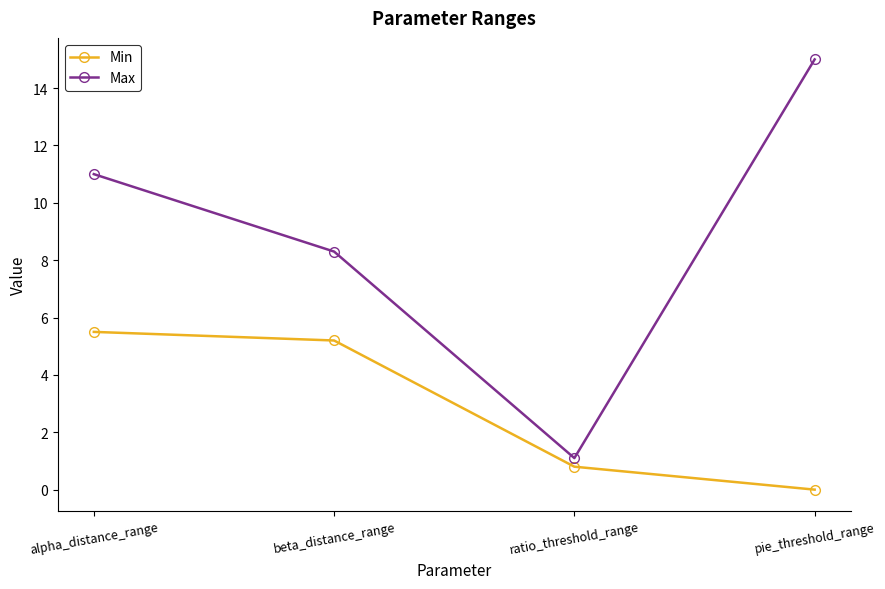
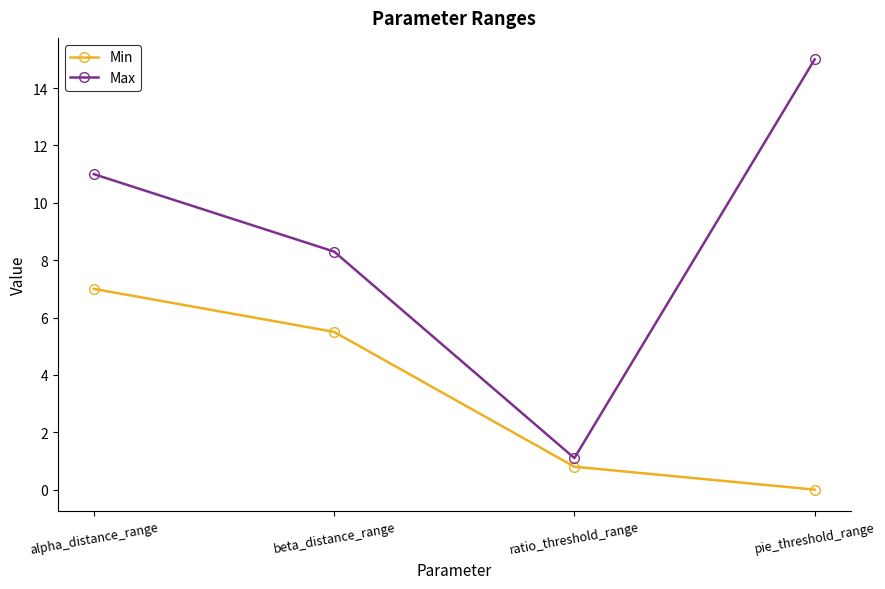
Min, alpha_distance_range: 5.5 -> 7.0
Min, beta_distance_range: 5.2 -> 5.5
